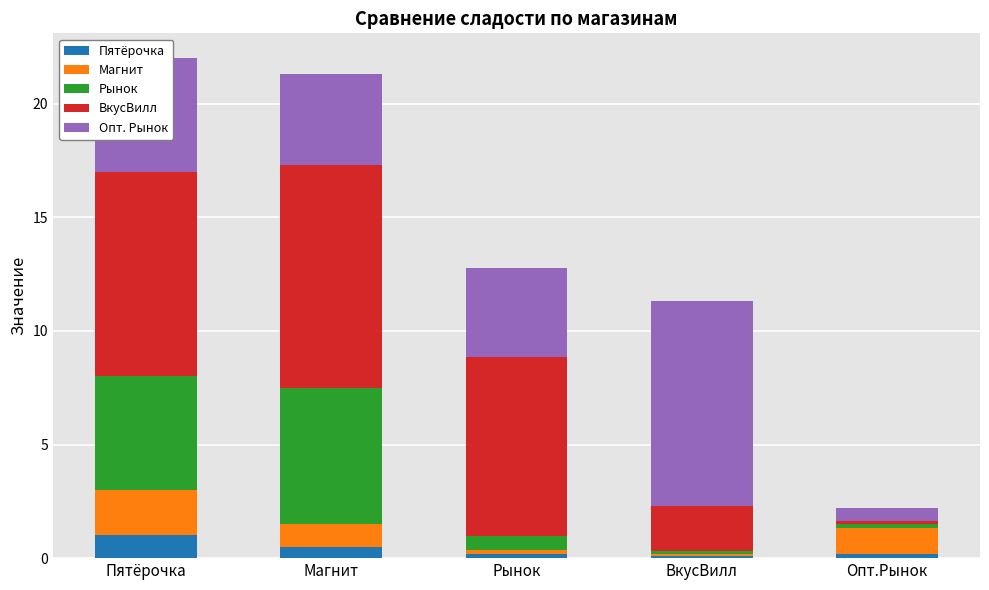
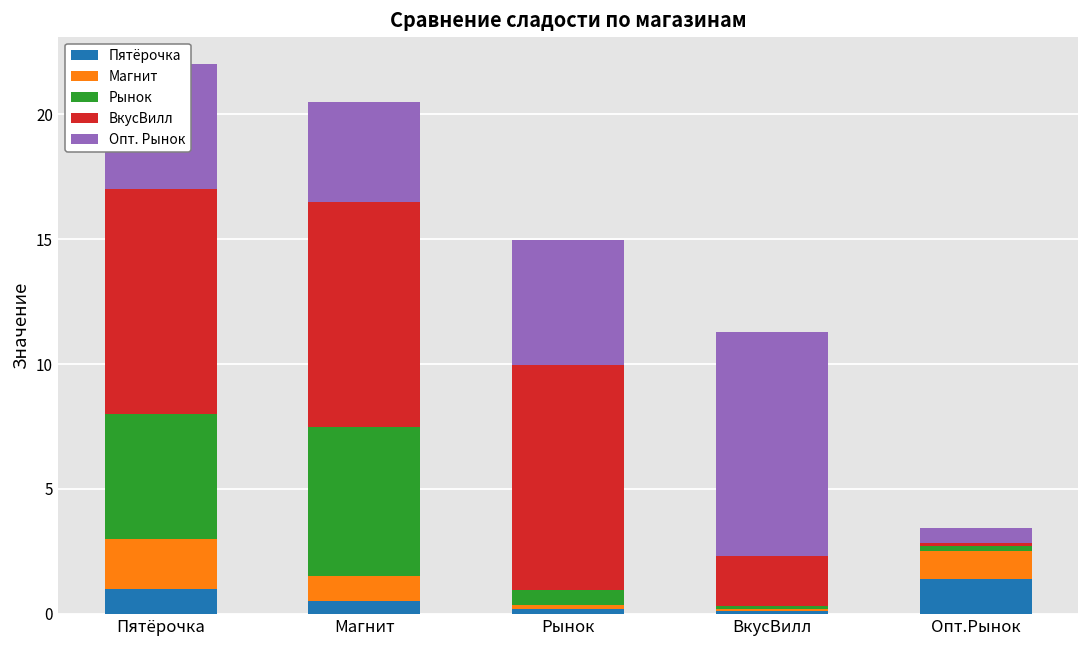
ВкусВилл, Магнит: 9.8 -> 9.0
ВкусВилл, Рынок: 7.9 -> 9.0
Опт. Рынок, Рынок: 3.9 -> 5.0
Пятёрочка, Опт.Рынок: 0.2 -> 1.4
